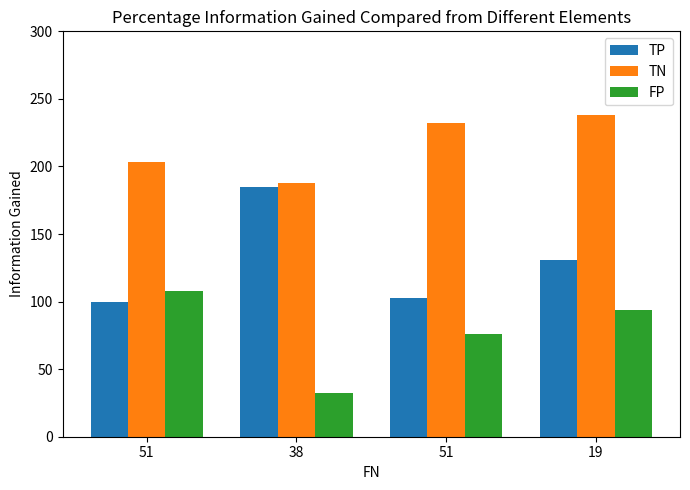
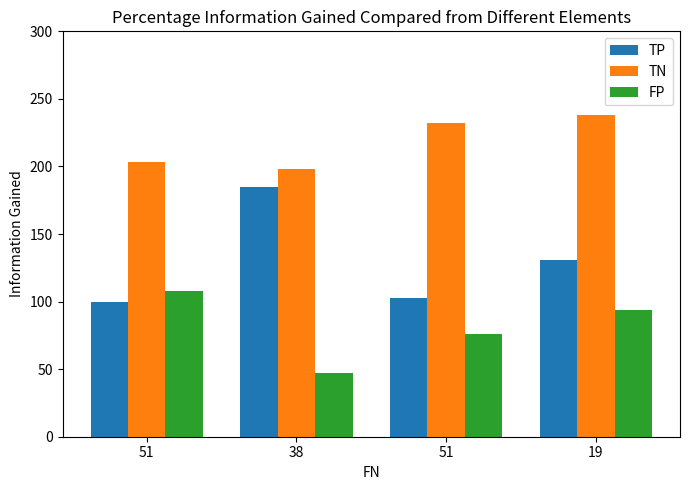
TN, 38: 188 -> 198
FP, 38: 32 -> 47
